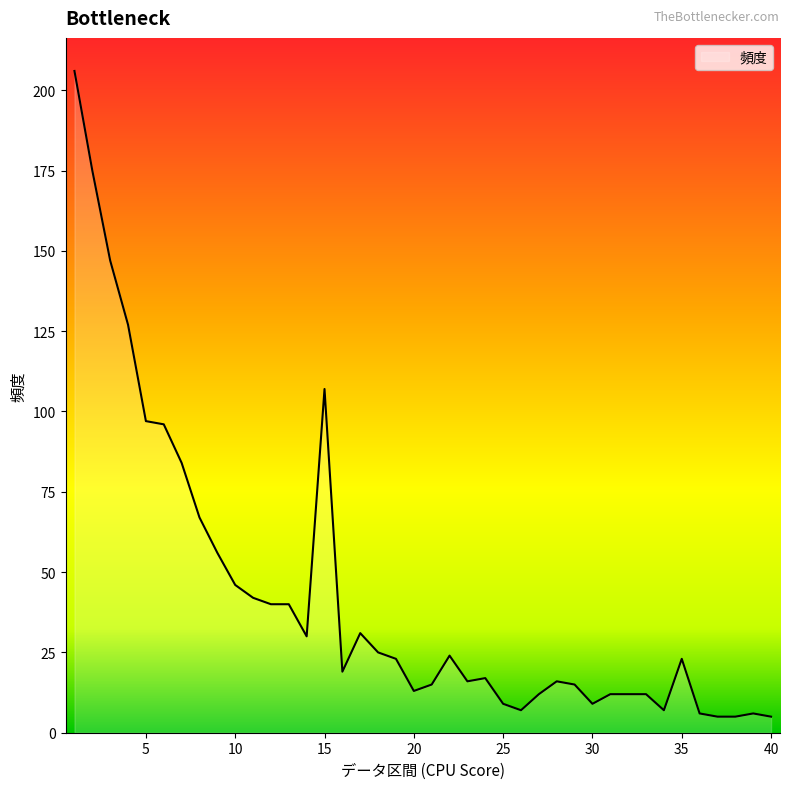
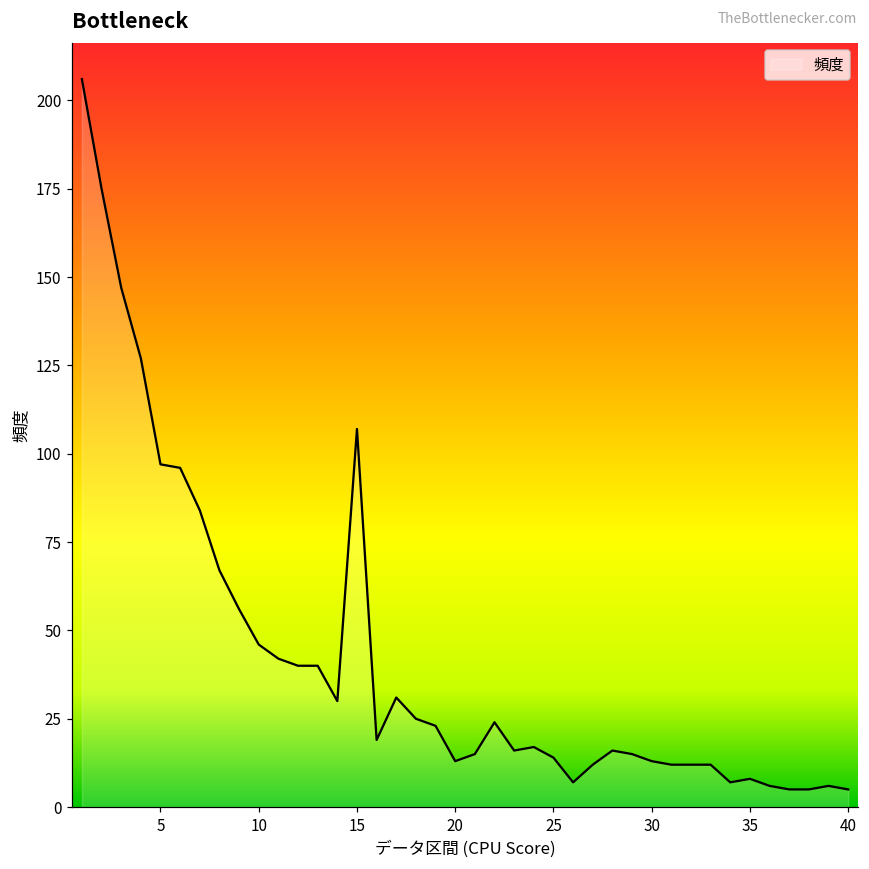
25: 9 -> 14
30: 9 -> 13
35: 23 -> 8
